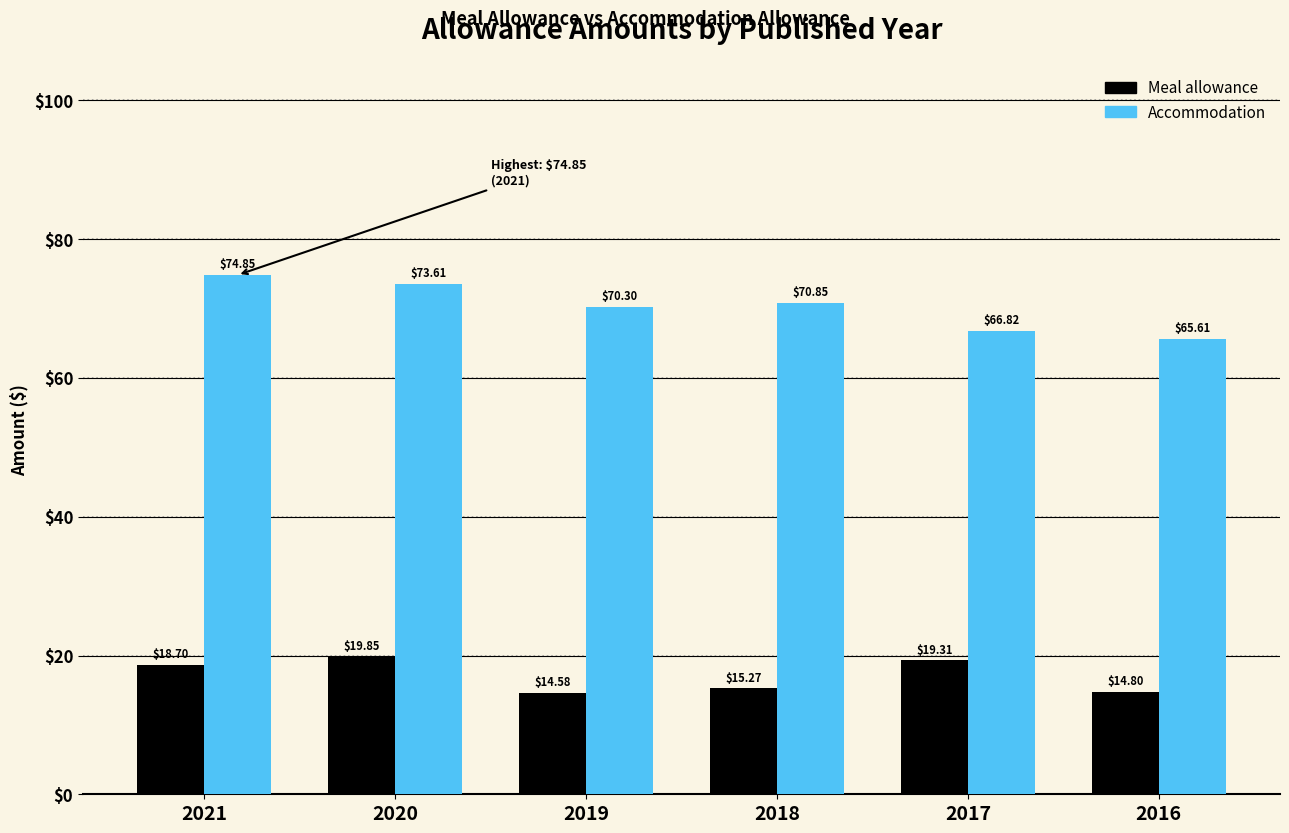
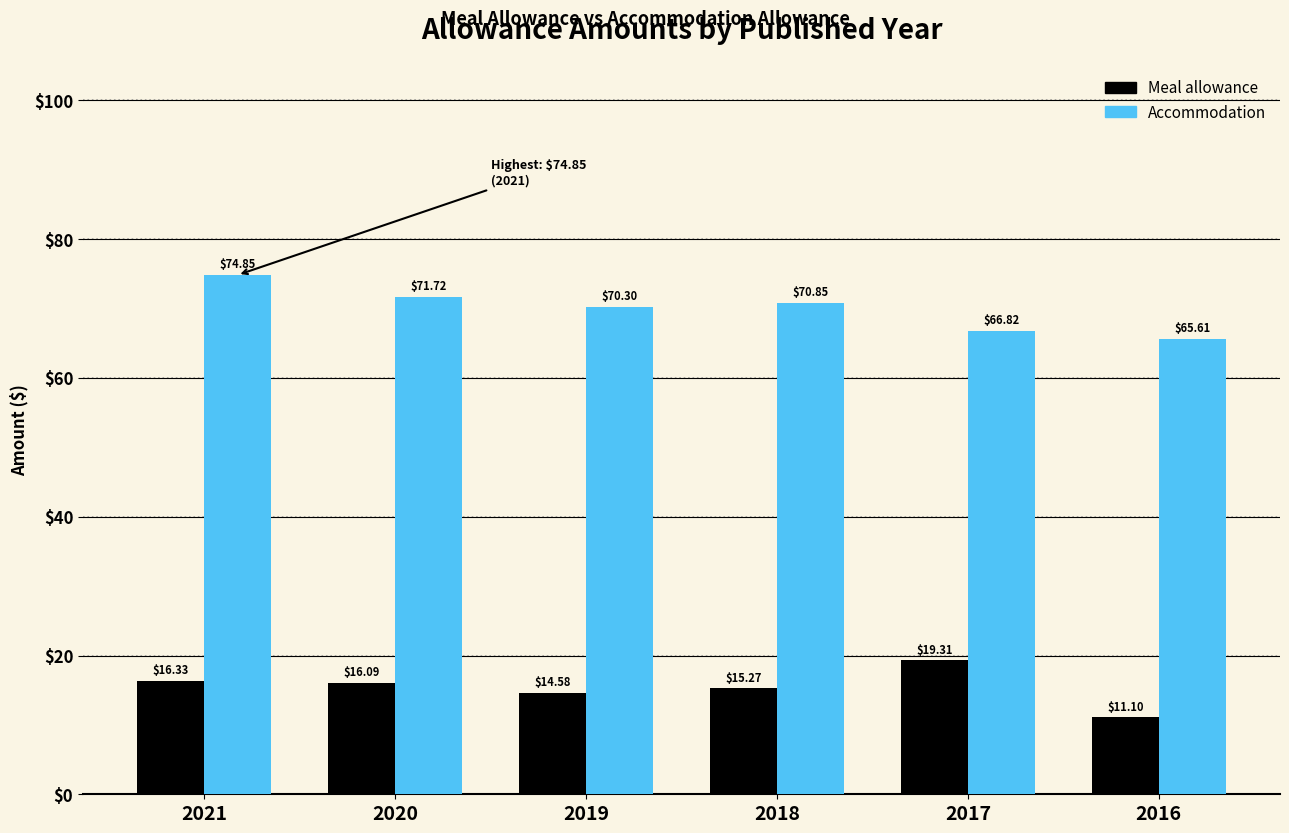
Meal allowance, 2021: $18.70 -> $16.33
Meal allowance, 2020: $19.85 -> $16.09
Accommodation, 2020: $73.61 -> $71.72
Meal allowance, 2016: $14.80 -> $11.10
